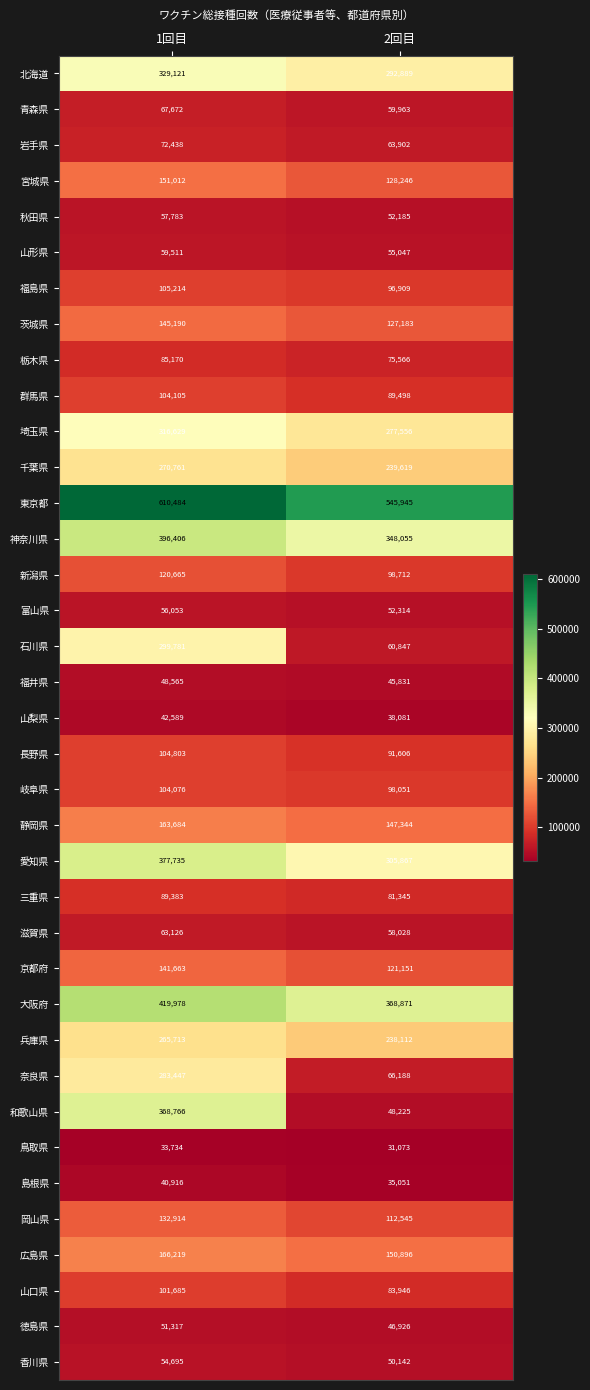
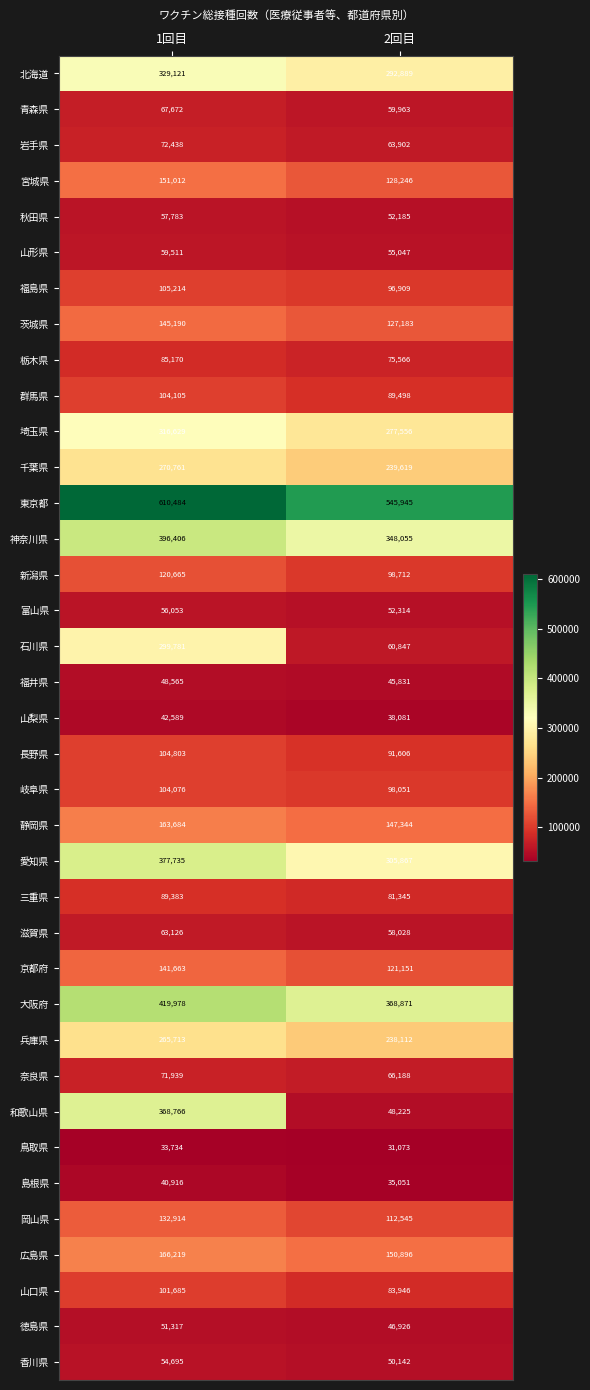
奈良県, 1回目: 283,447 -> 71,939
